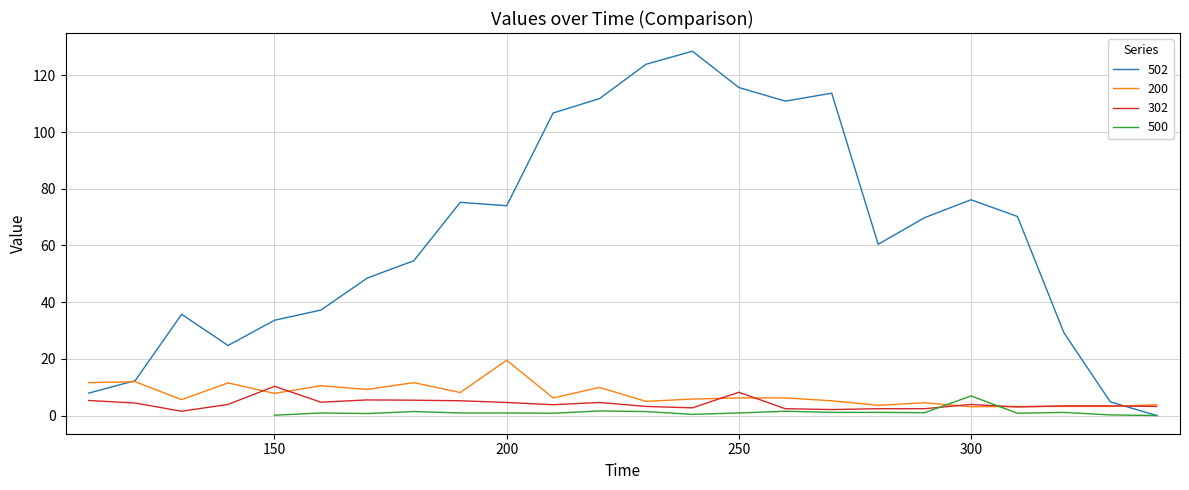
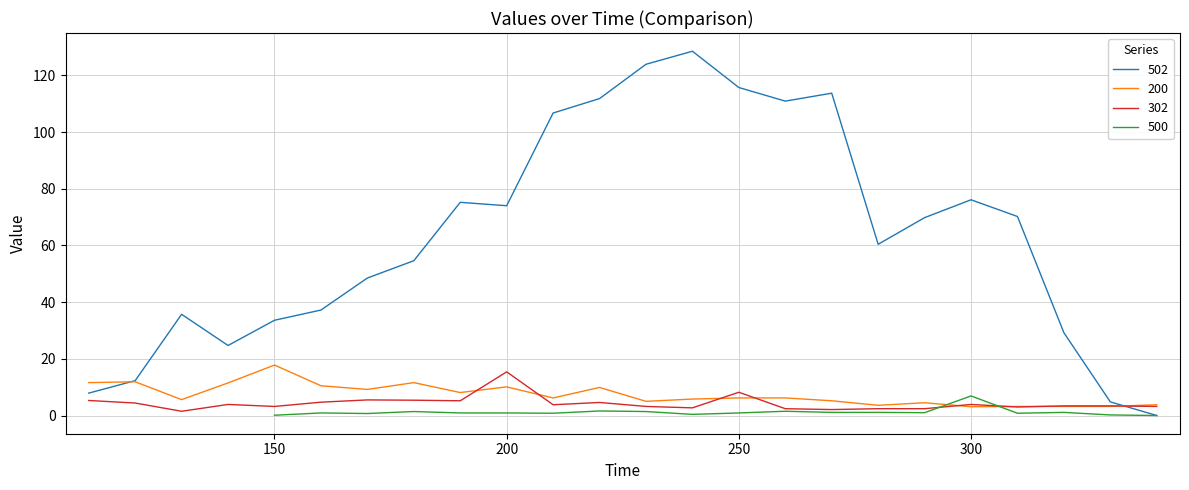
200, 150: 8 -> 18
302, 150: 10 -> 3
200, 200: 20 -> 10
302, 200: 5 -> 15
